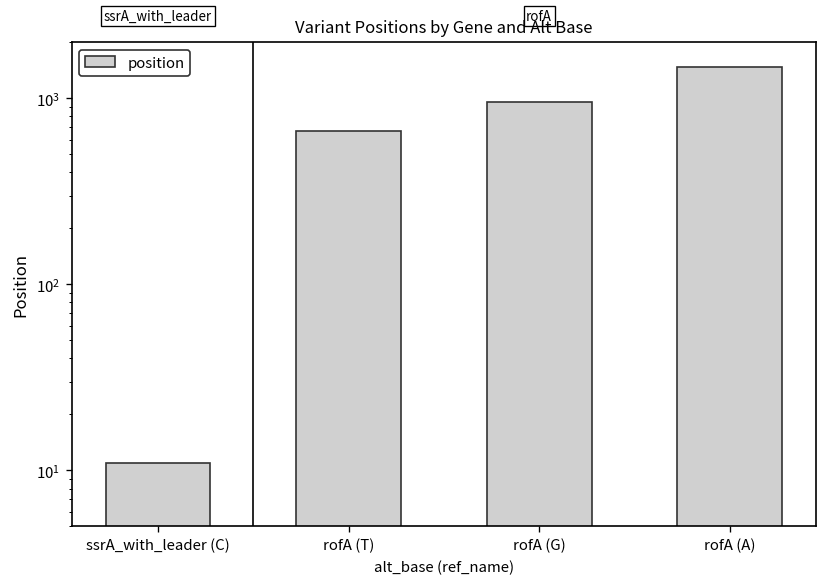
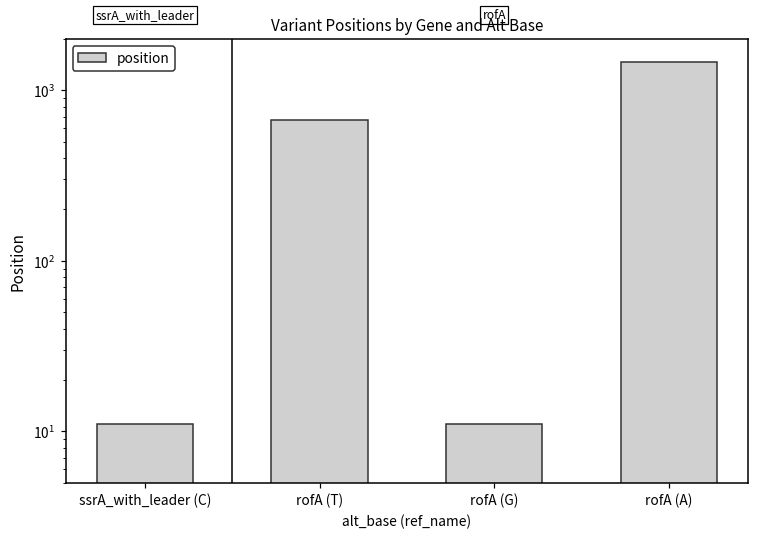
rofA (G): 1000 -> 11
